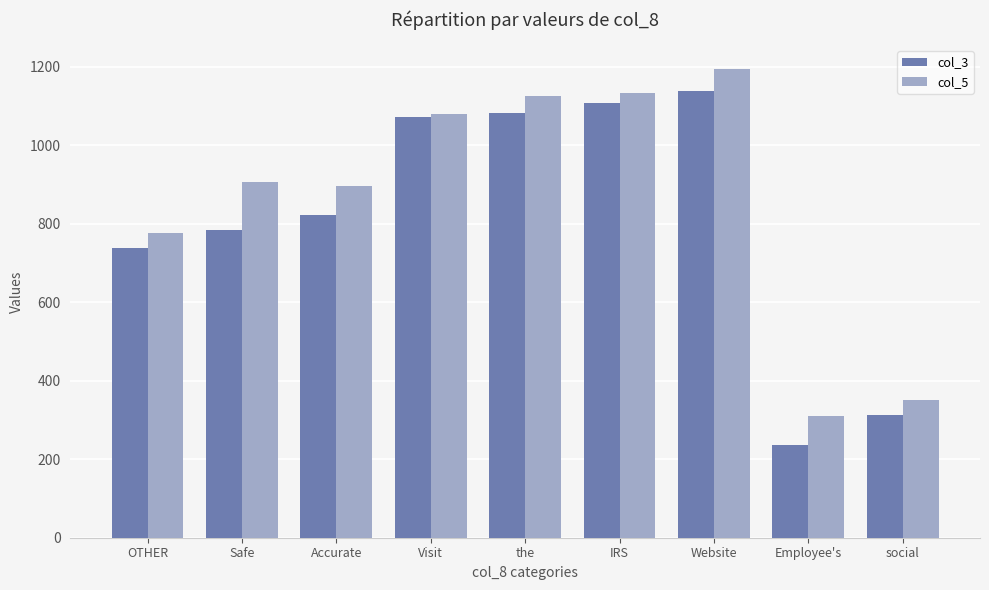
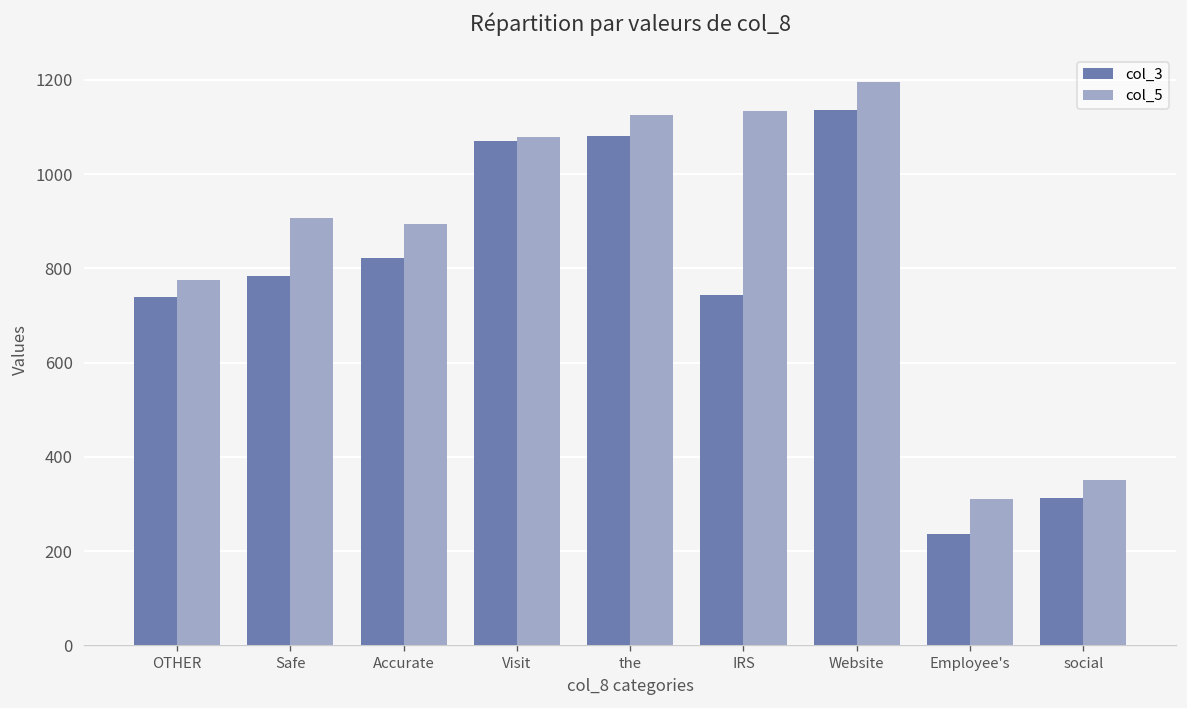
col_3, IRS: 1110 -> 740
